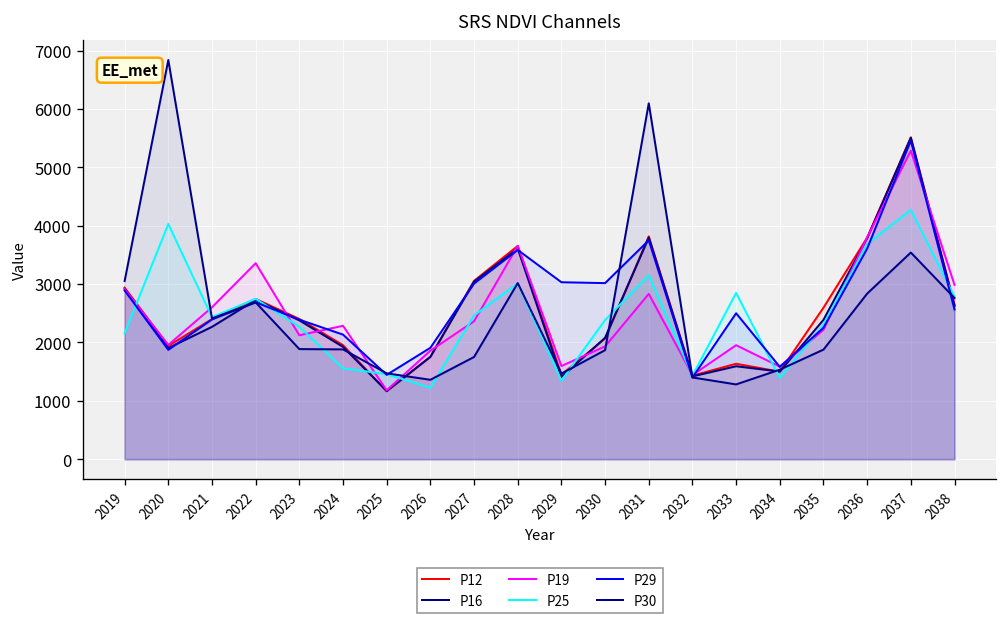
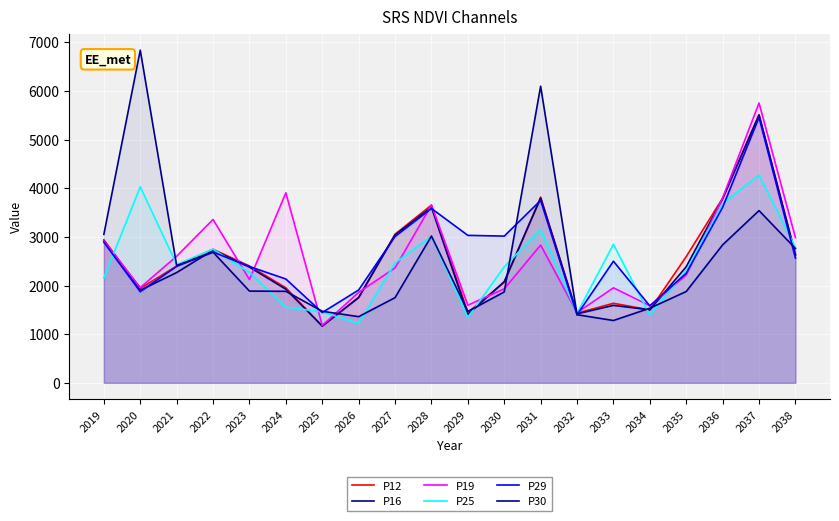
P19, 2024: 2300 -> 3900
P19, 2037: 5300 -> 5800
